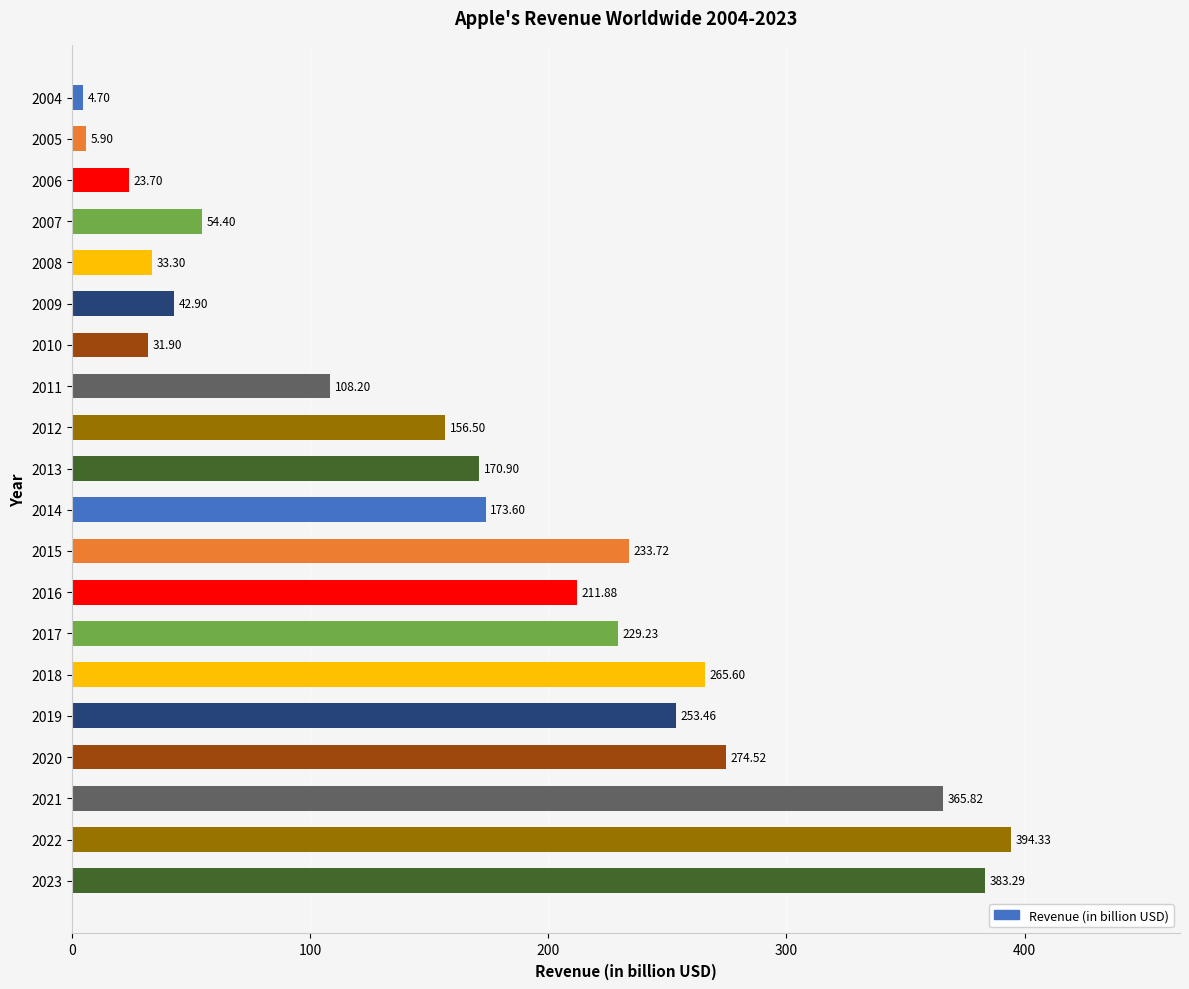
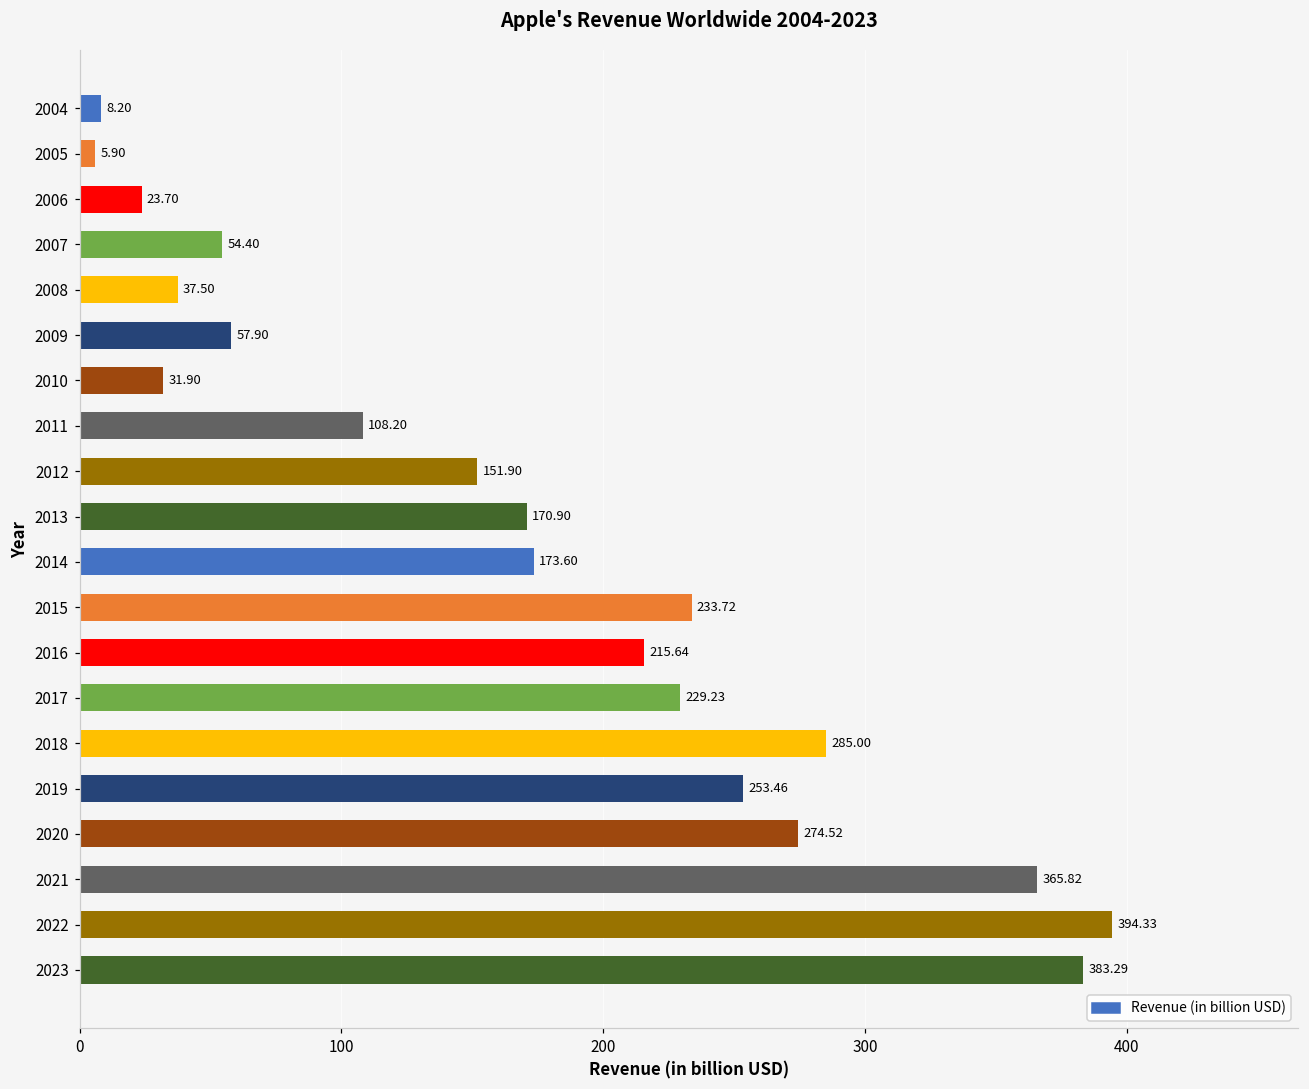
2004: 4.70 -> 8.20
2008: 33.30 -> 37.50
2009: 42.90 -> 57.90
2012: 156.50 -> 151.90
2016: 211.88 -> 215.64
2018: 265.60 -> 285.00
